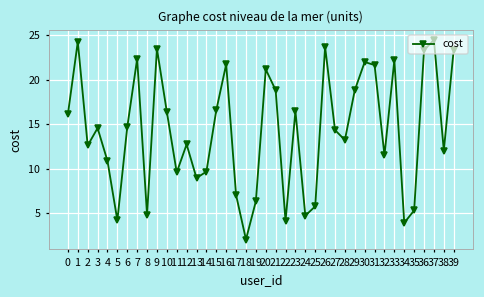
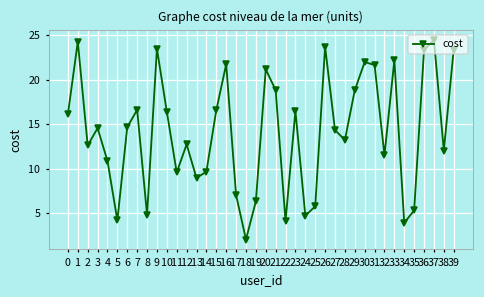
7: 22 -> 17
